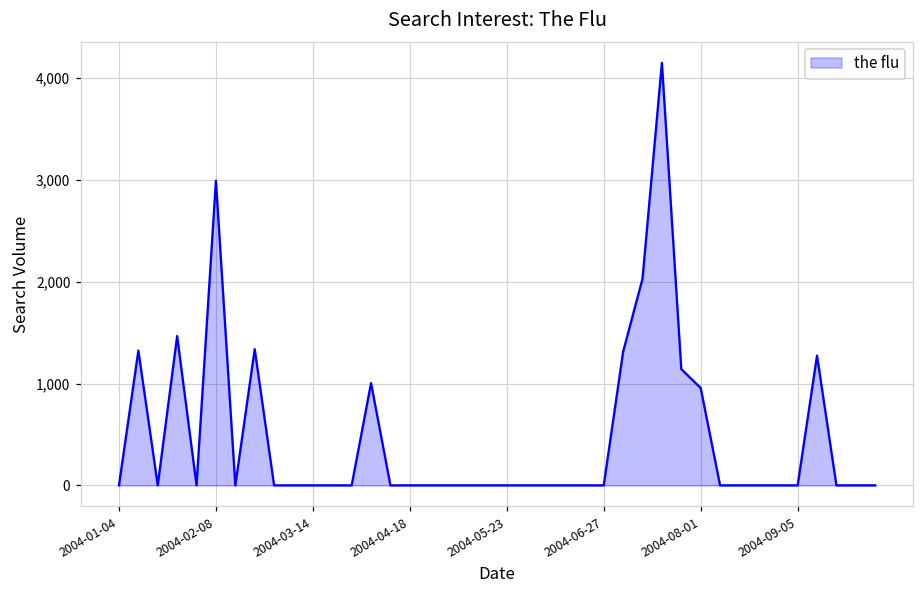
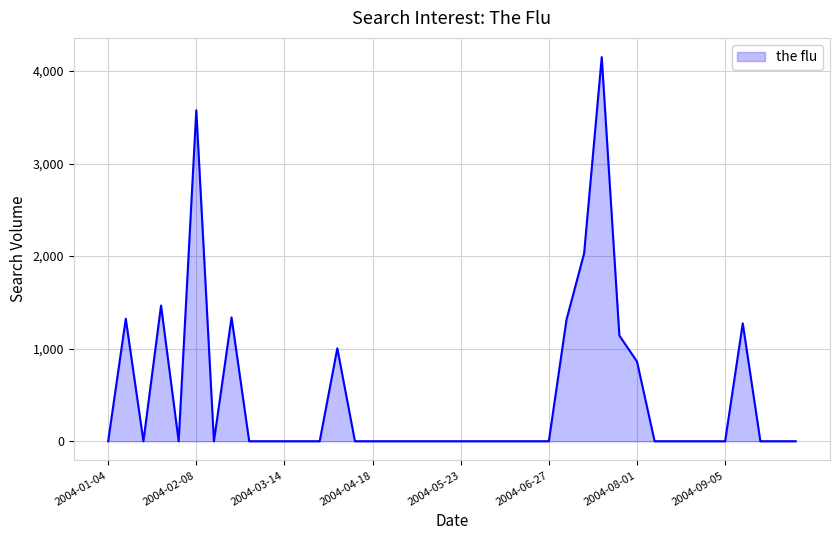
2004-02-08: 3,000 -> 3,600
2004-08-01: 1,000 -> 900
